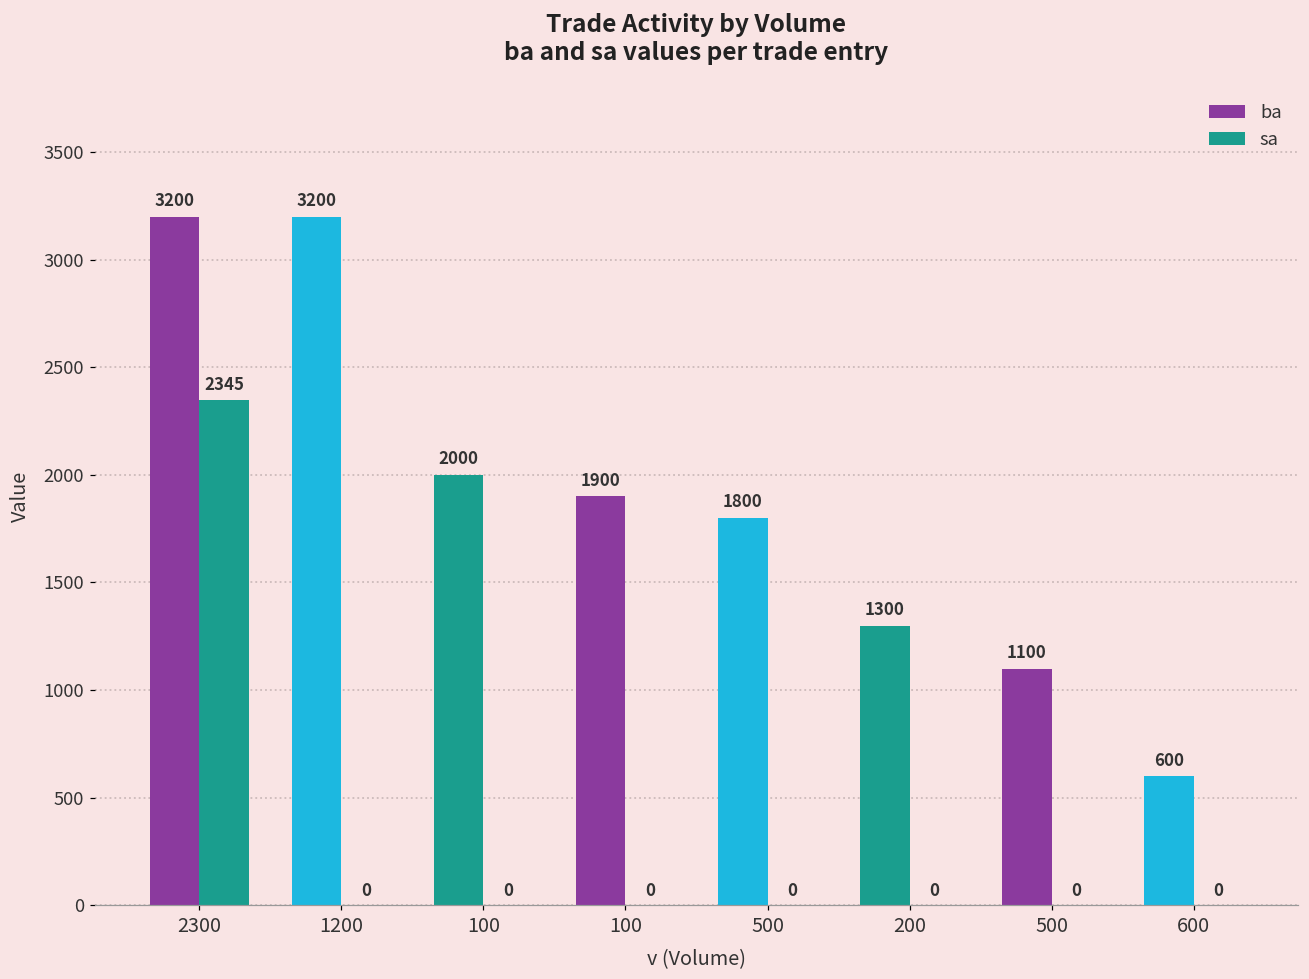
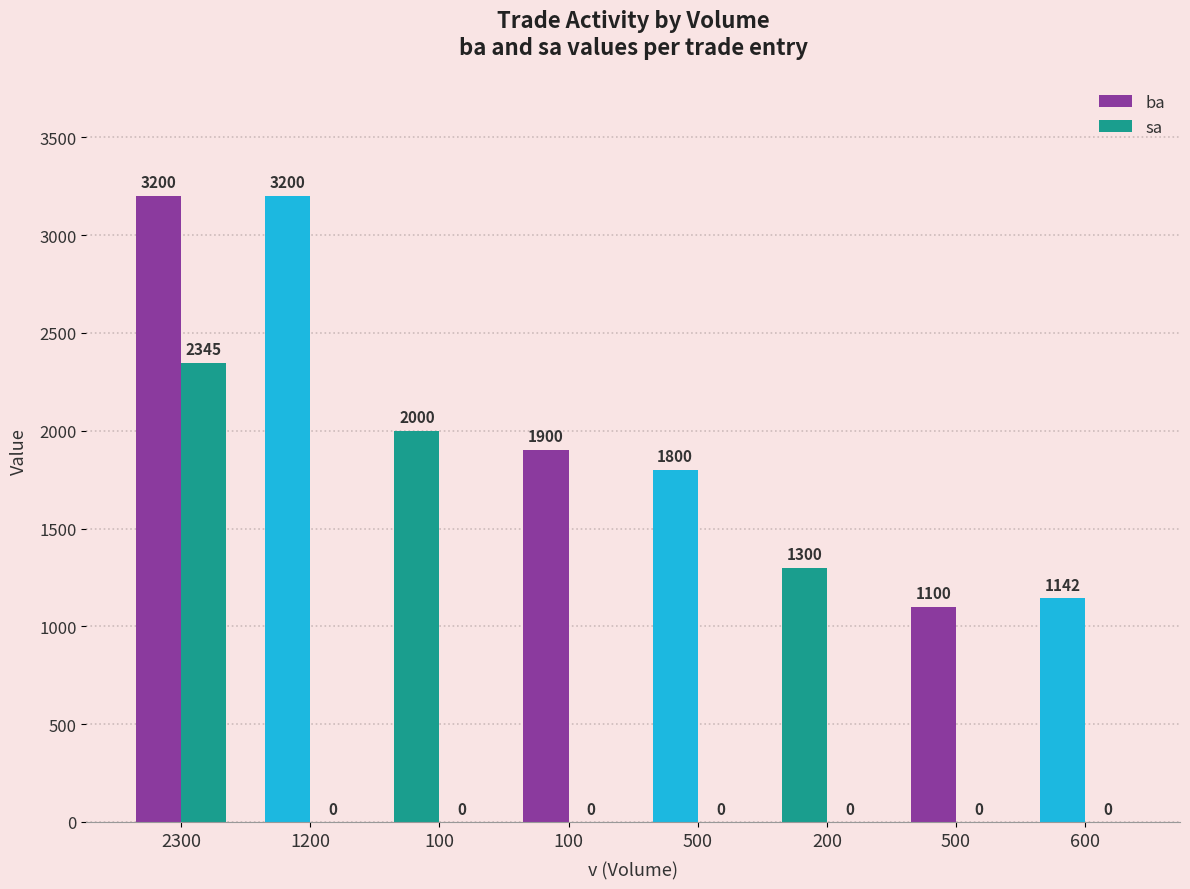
ba, 600: 600 -> 1142
